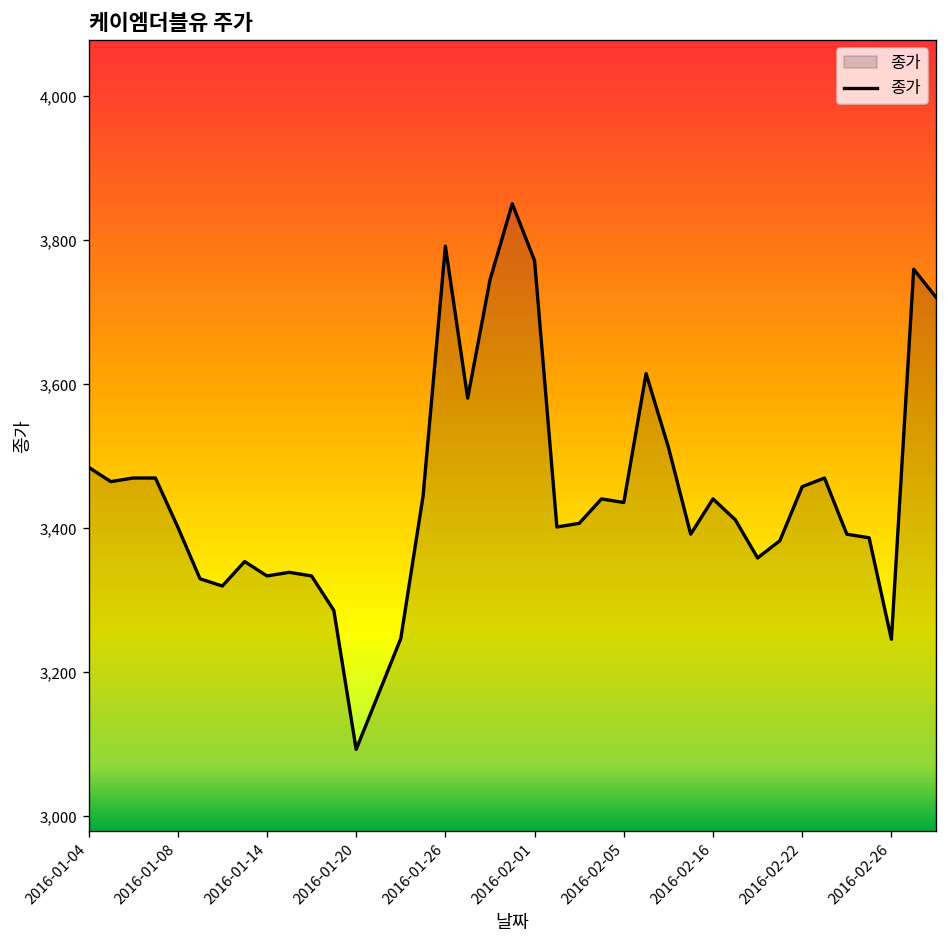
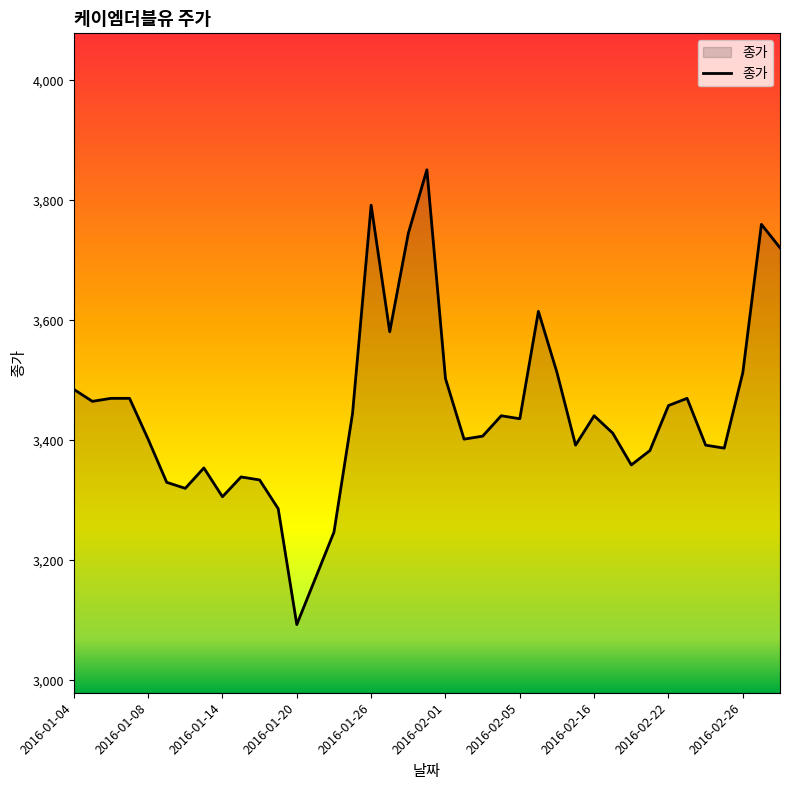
2016-01-14: 3,330 -> 3,310
2016-02-01: 3,770 -> 3,500
2016-02-26: 3,250 -> 3,510
